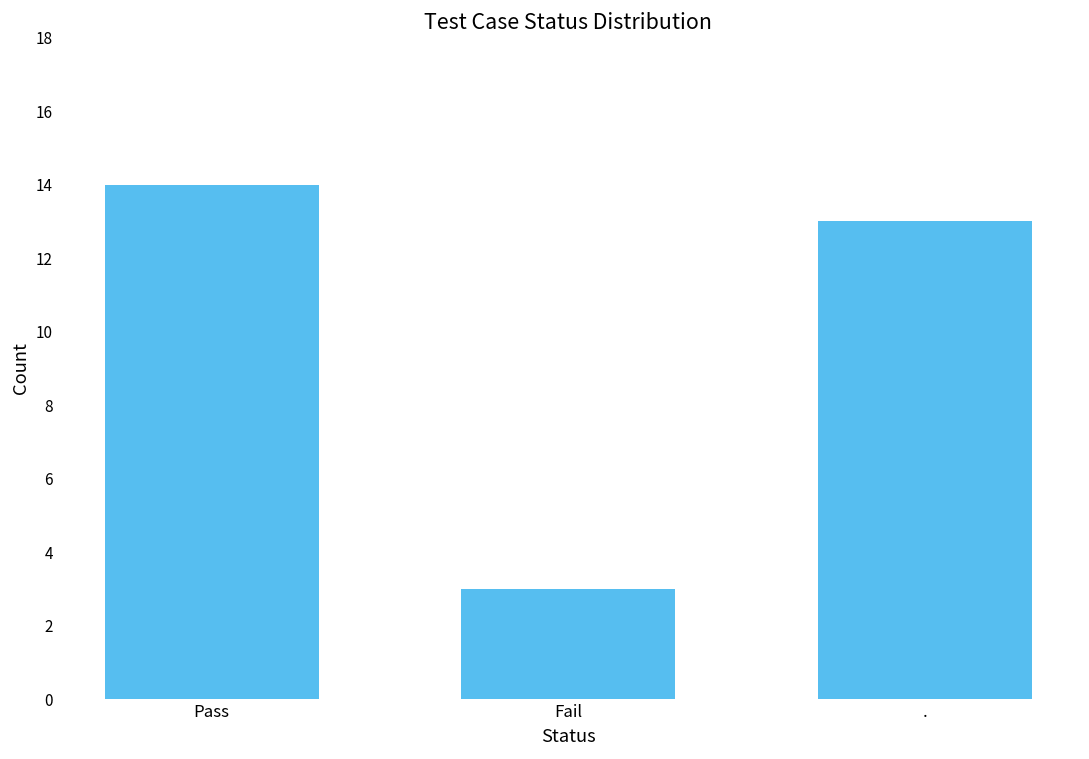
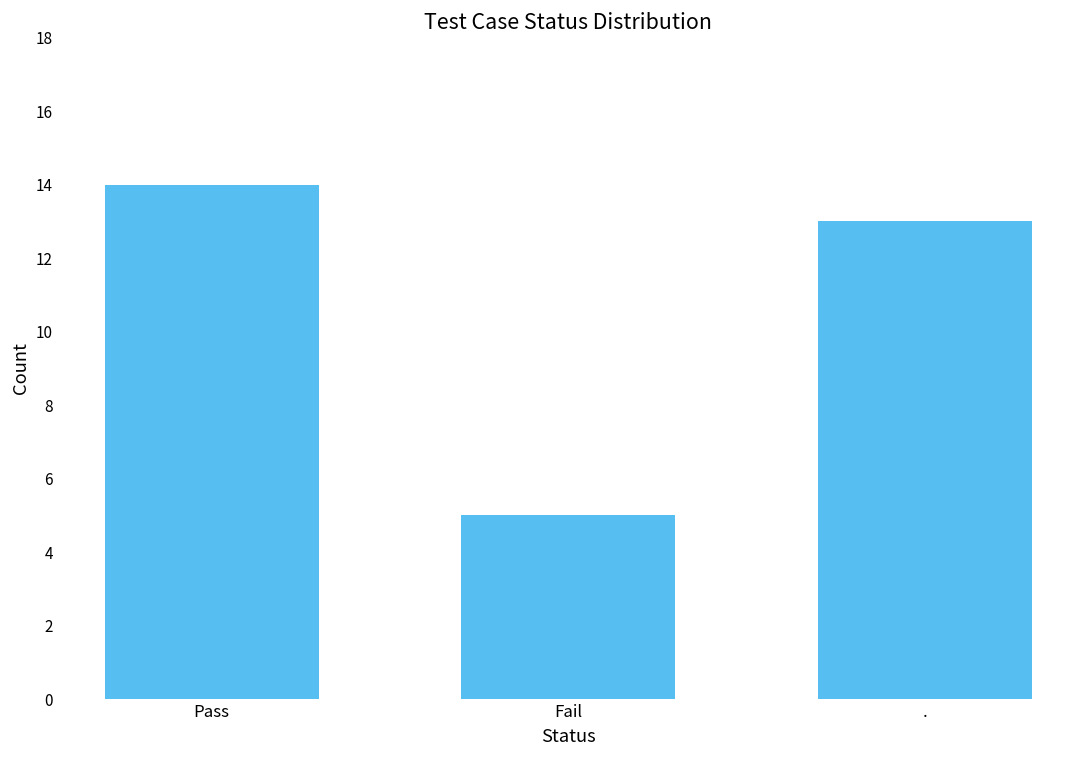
Fail: 3 -> 5
